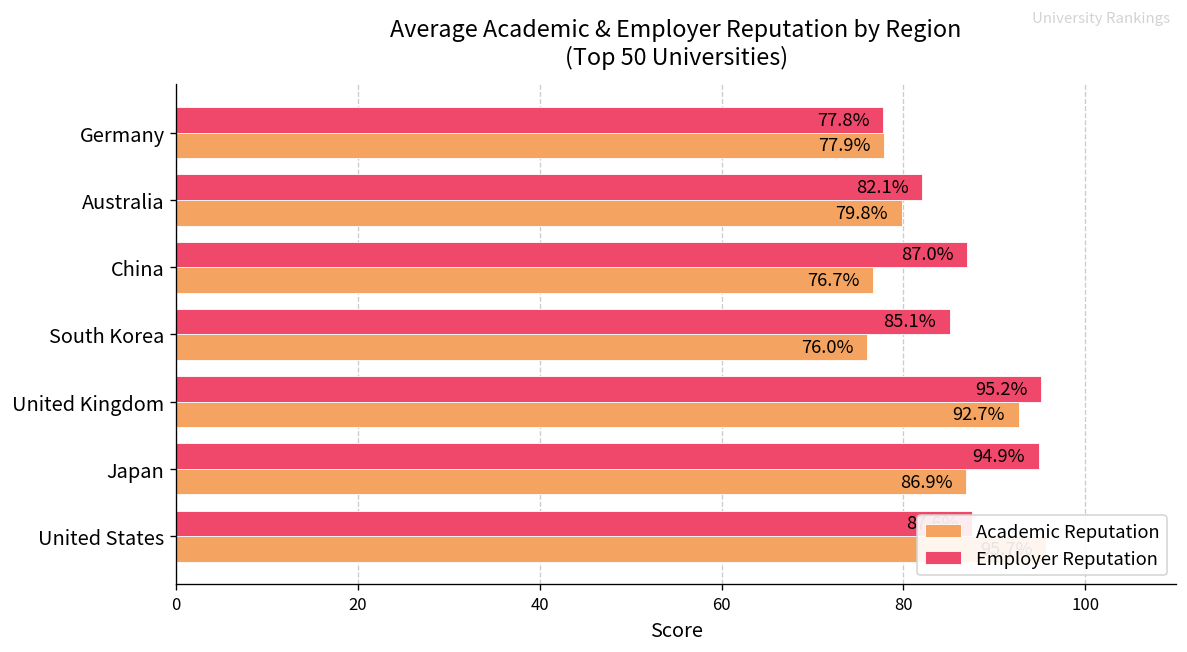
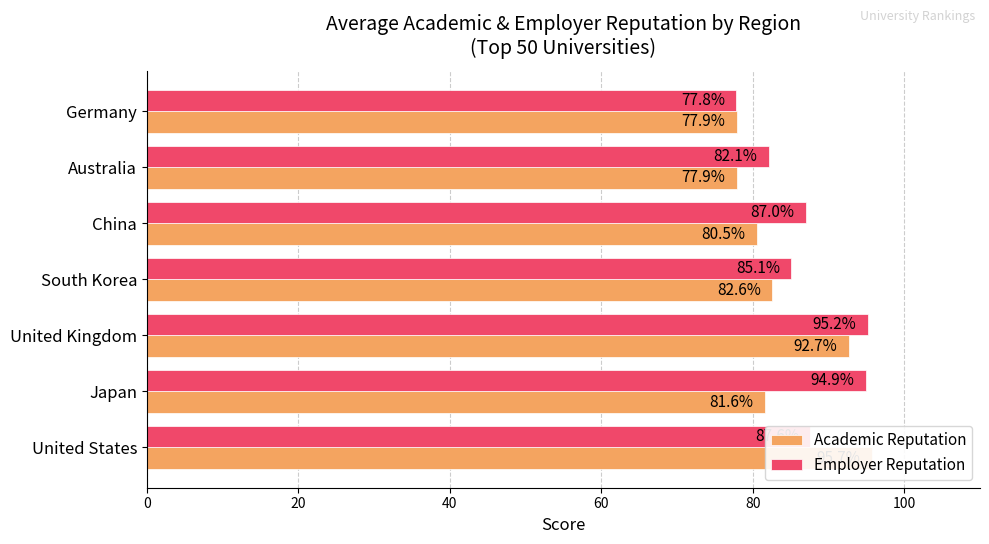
Academic Reputation, Australia: 79.8% -> 77.9%
Academic Reputation, China: 76.7% -> 80.5%
Academic Reputation, South Korea: 76.0% -> 82.6%
Academic Reputation, Japan: 86.9% -> 81.6%
